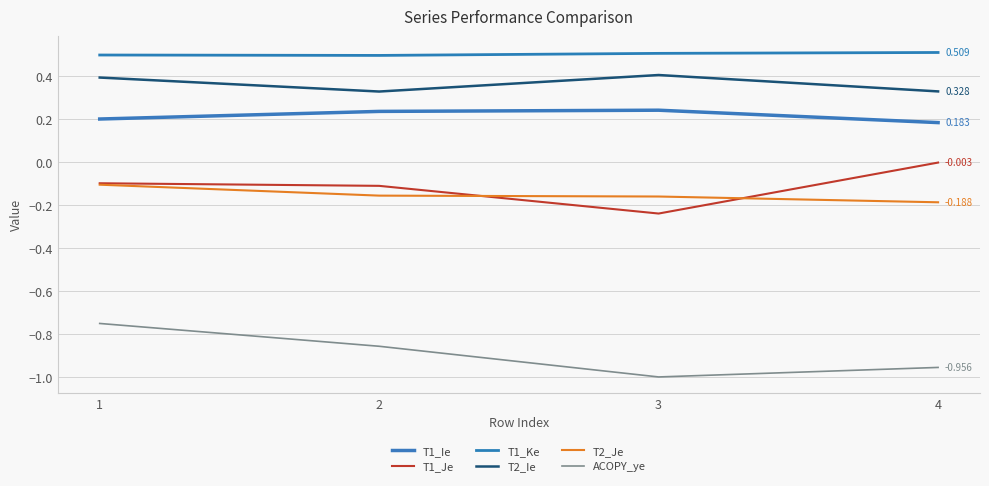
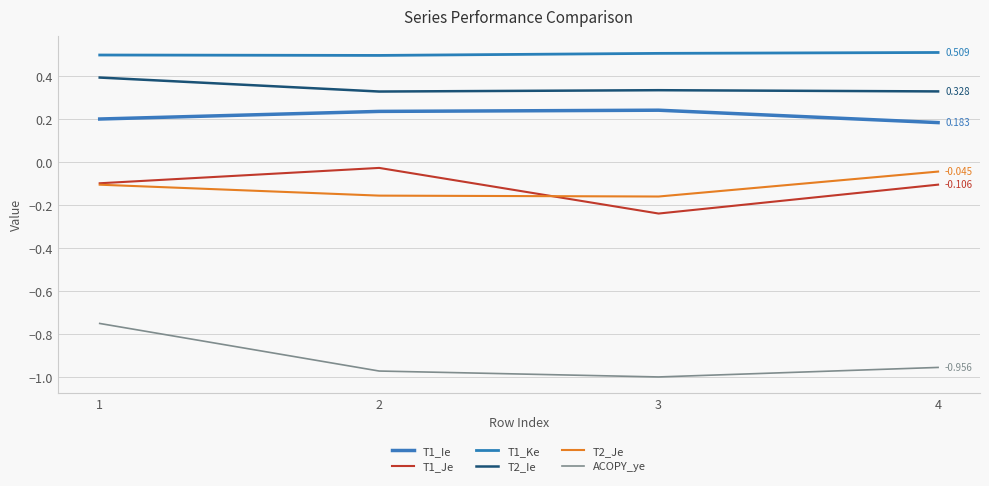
T1_Je, 2: -0.11 -> -0.03
ACOPY_ye, 2: -0.86 -> -0.97
T2_Ie, 3: 0.40 -> 0.33
T1_Je, 4: -0.003 -> -0.106
T2_Je, 4: -0.188 -> -0.045
